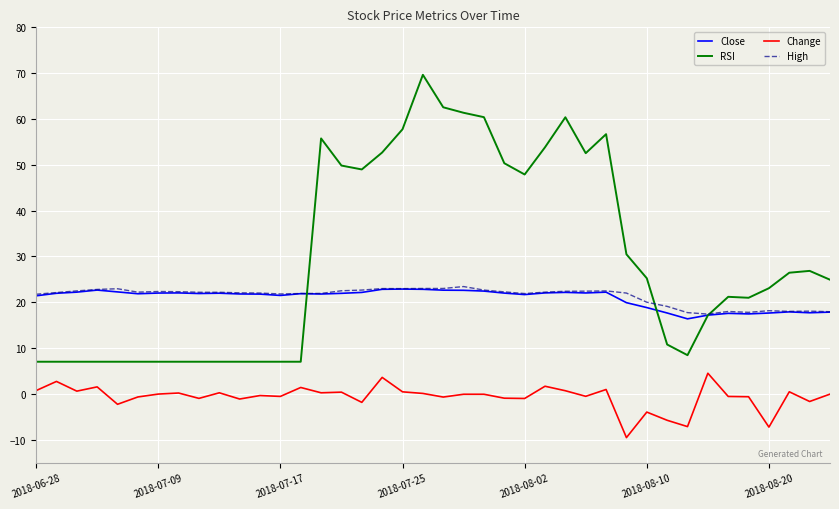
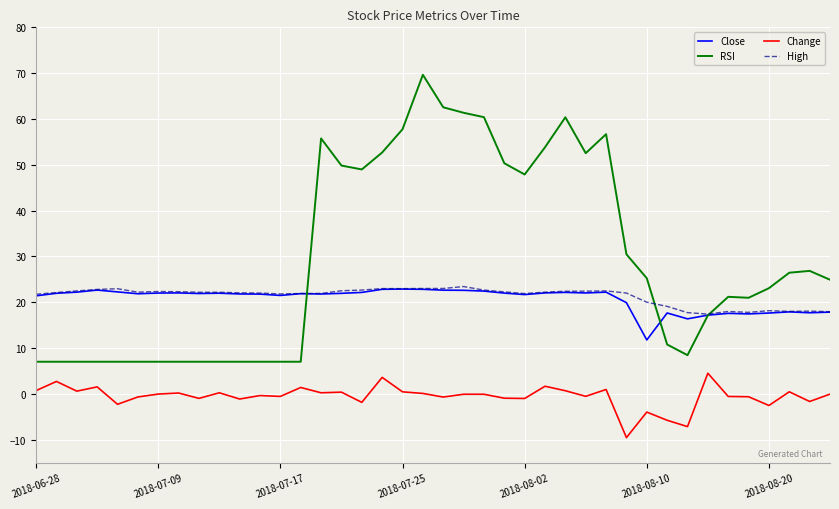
Close, 2018-08-10: 19 -> 12
Change, 2018-08-20: -7 -> -3
